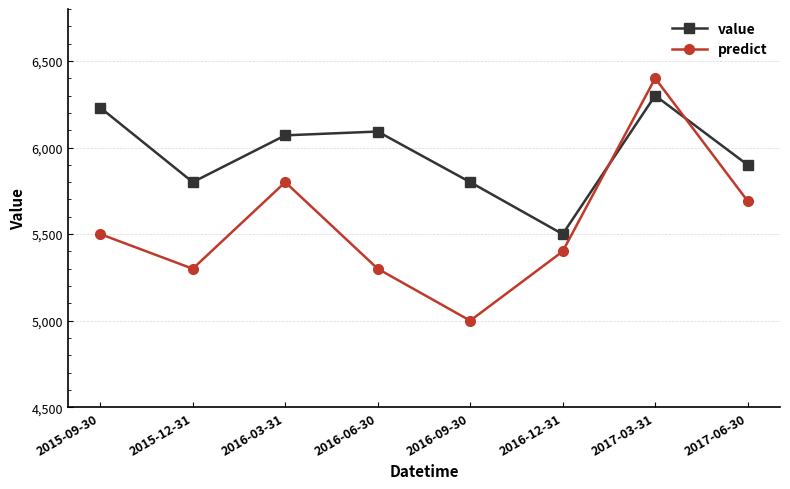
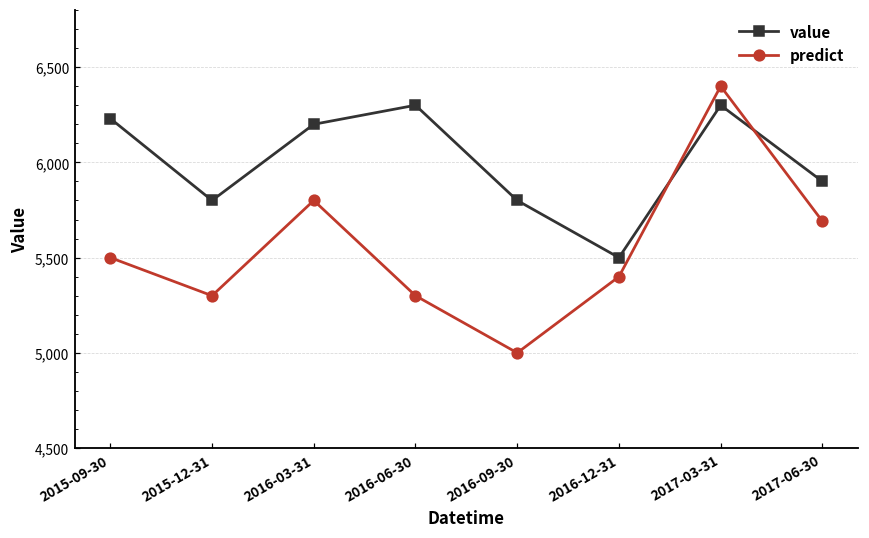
value, 2016-03-31: 6,070 -> 6,200
value, 2016-06-30: 6,090 -> 6,300
